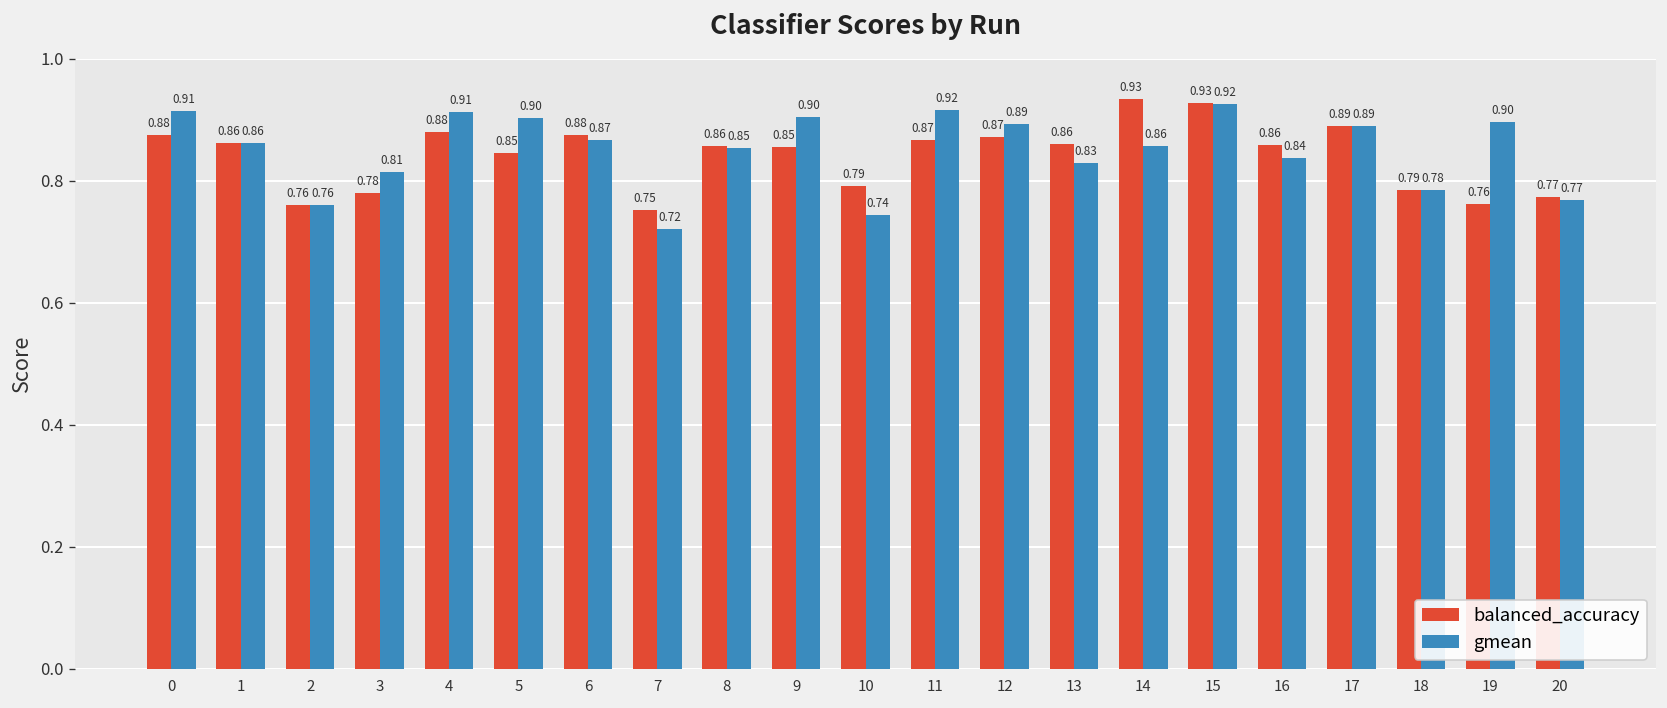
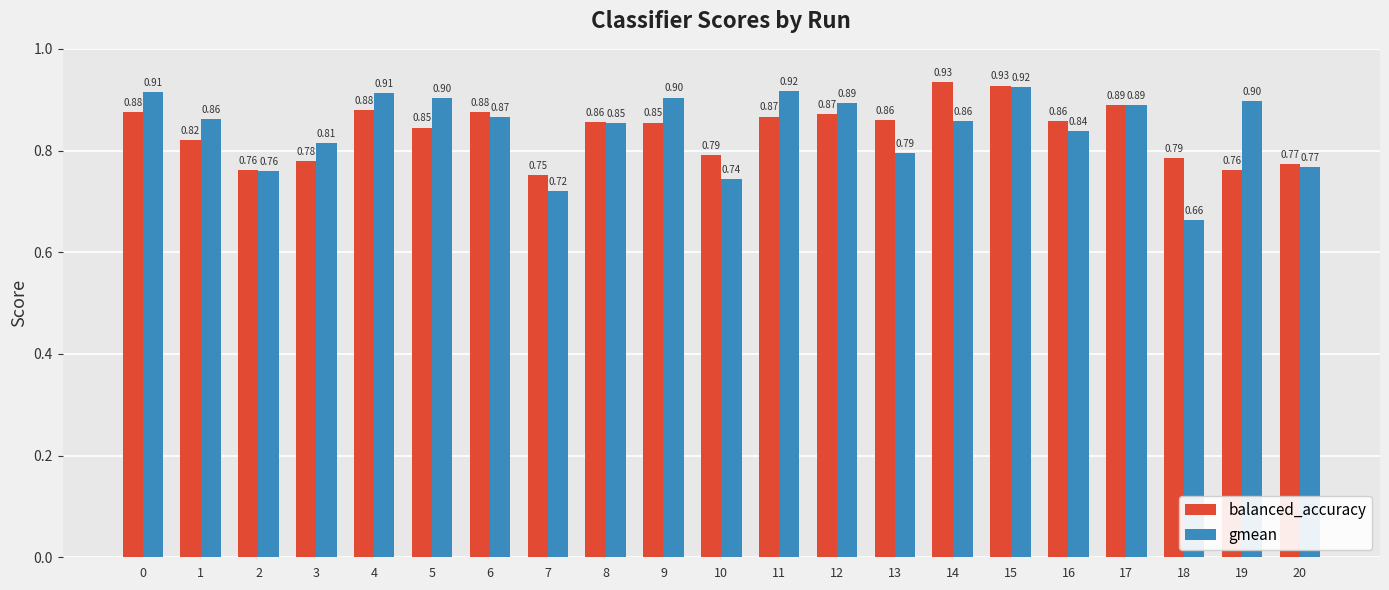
balanced_accuracy, 1: 0.86 -> 0.82
gmean, 13: 0.83 -> 0.79
gmean, 18: 0.78 -> 0.66
